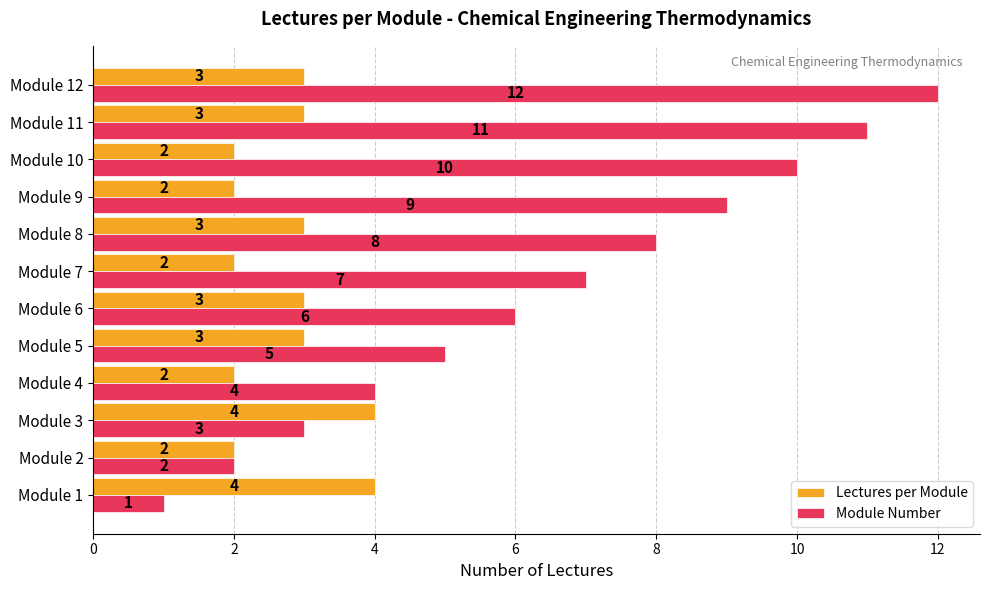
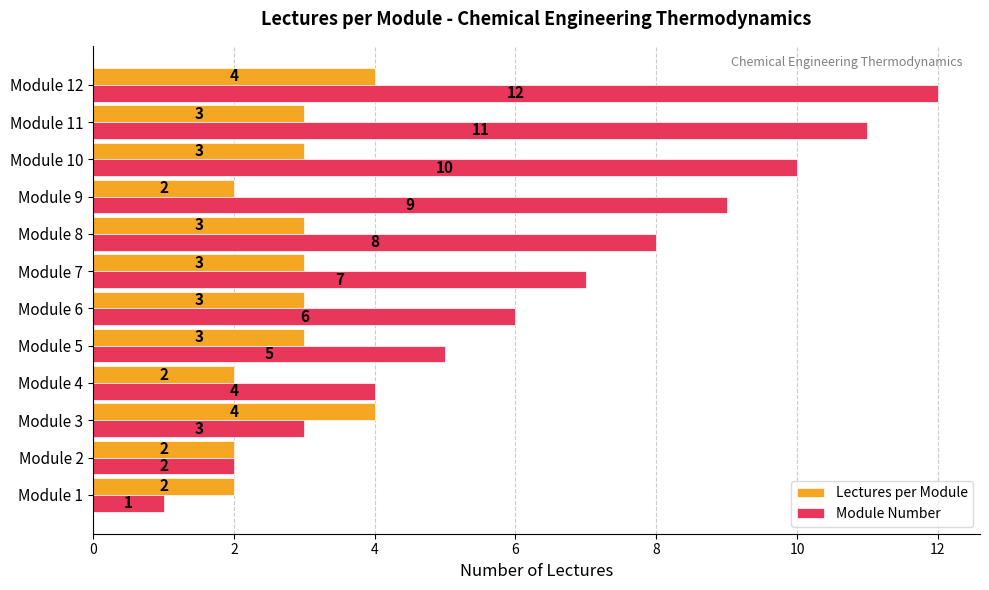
Lectures per Module, Module 12: 3 -> 4
Lectures per Module, Module 10: 2 -> 3
Lectures per Module, Module 7: 2 -> 3
Lectures per Module, Module 1: 4 -> 2
